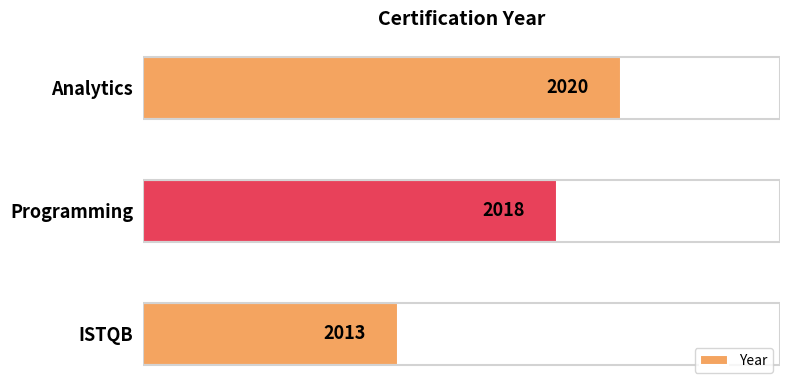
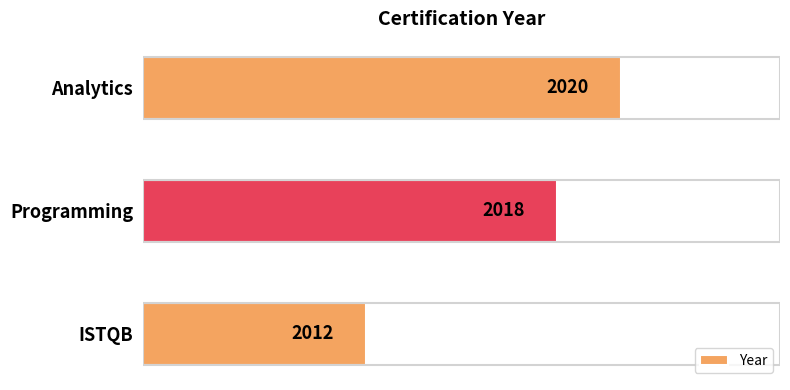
ISTQB: 2013 -> 2012
